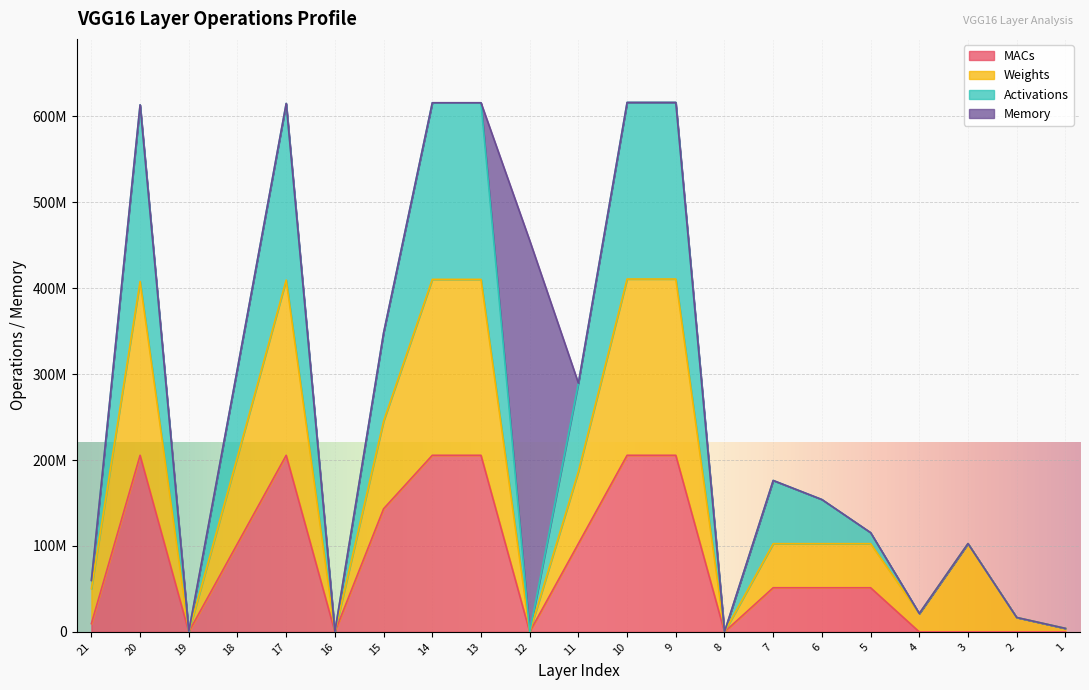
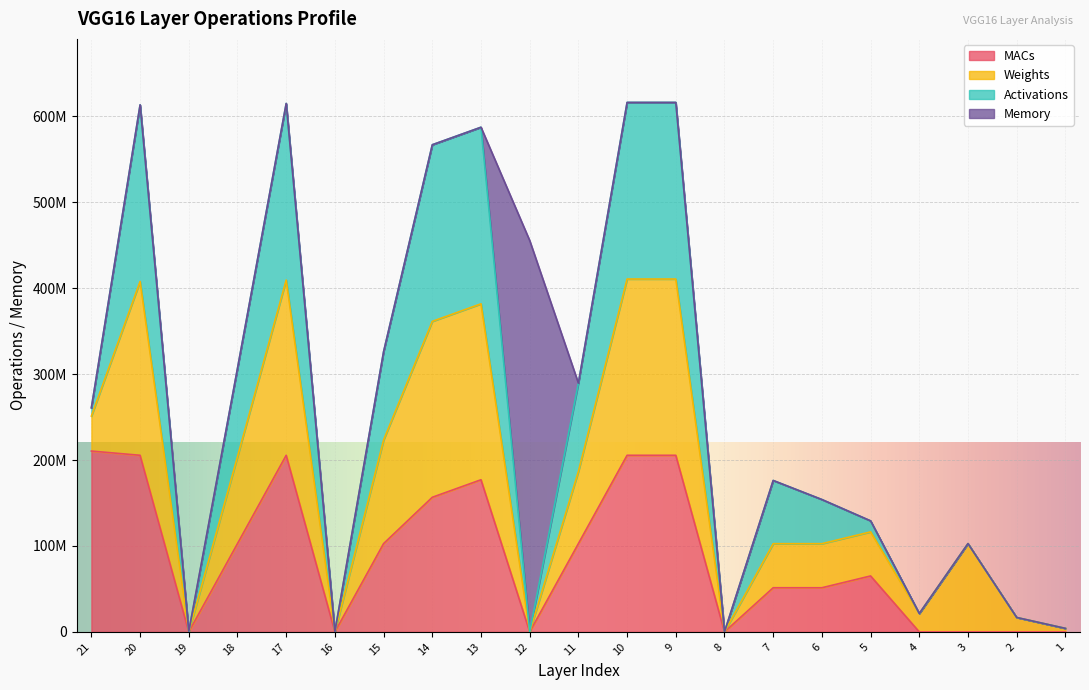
MACs, 21: 10000000 -> 210000000
MACs, 15: 140000000 -> 100000000
Weights, 15: 100000000 -> 120000000
MACs, 14: 210000000 -> 160000000
MACs, 13: 210000000 -> 180000000
MACs, 5: 50000000 -> 70000000
